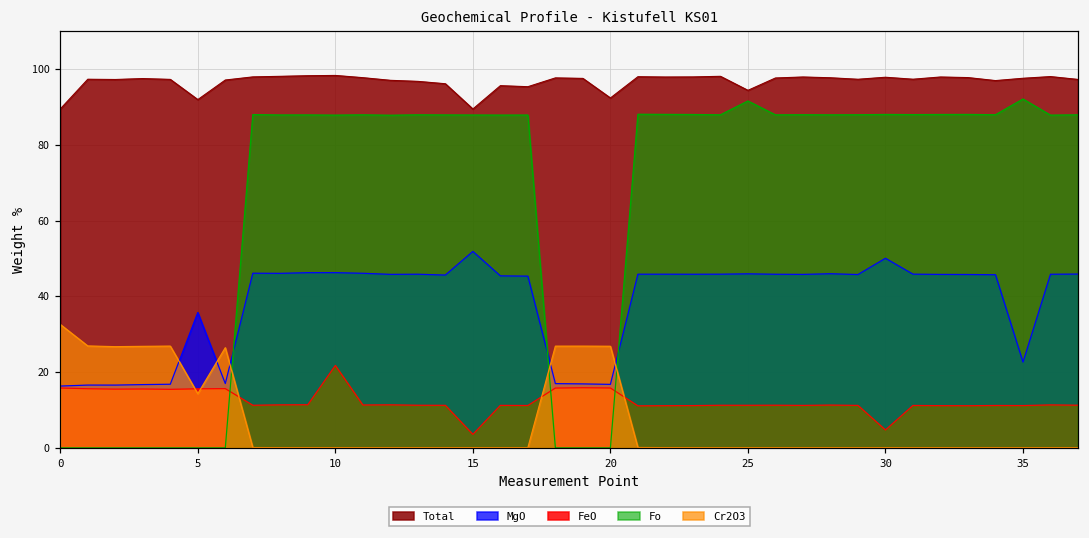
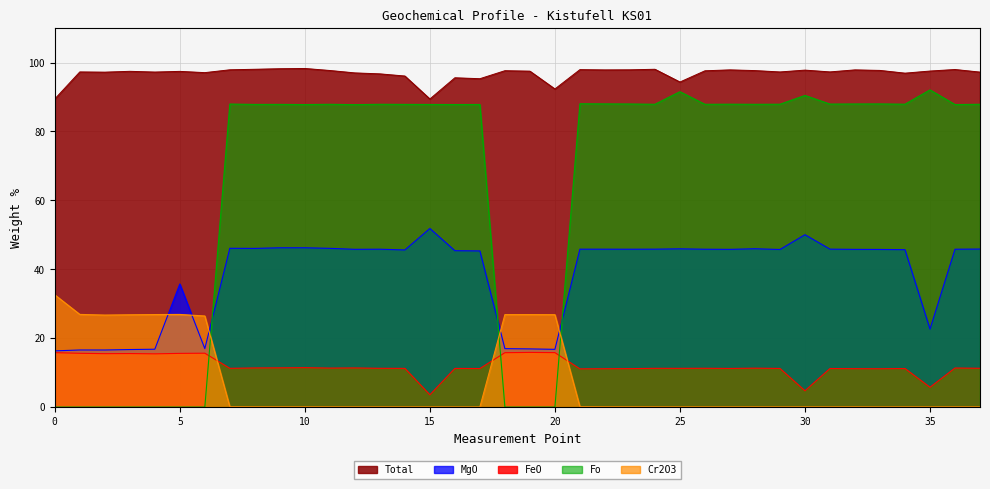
Total, 5: 92 -> 97
Cr2O3, 5: 14 -> 27
FeO, 10: 22 -> 11
Fo, 30: 88 -> 90
FeO, 35: 11 -> 6
